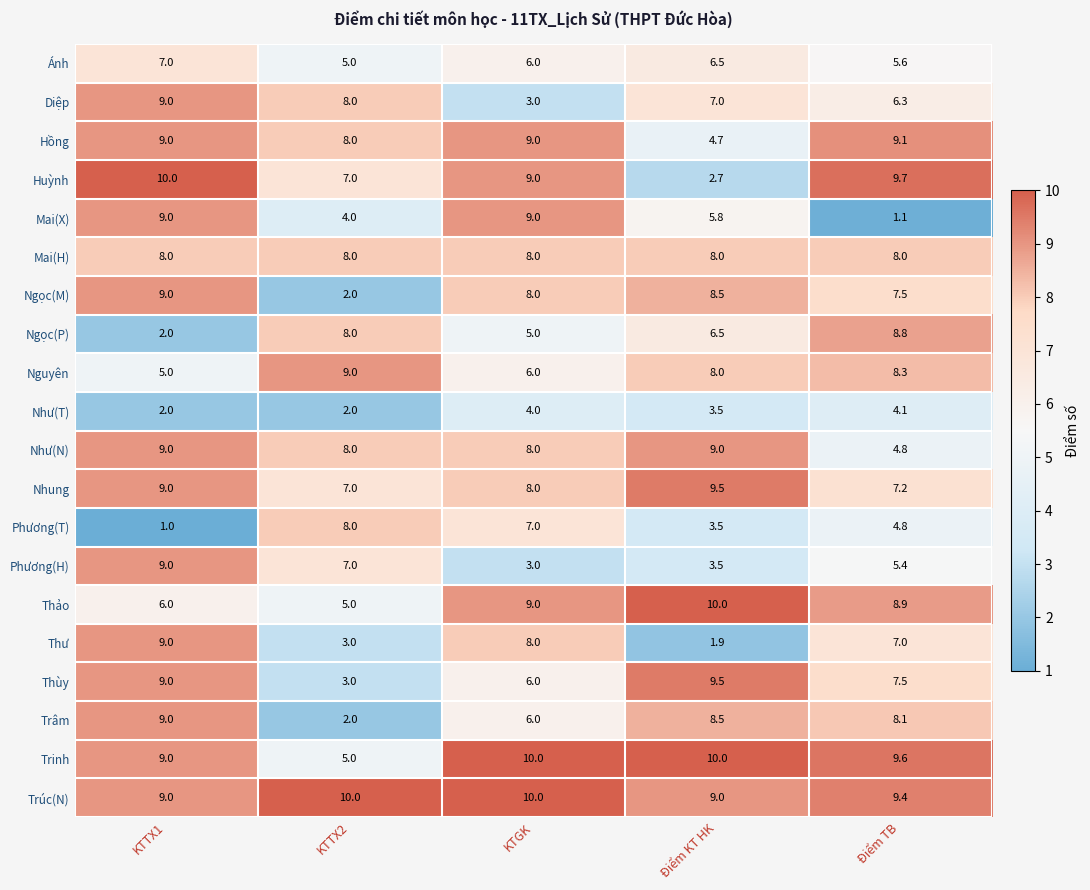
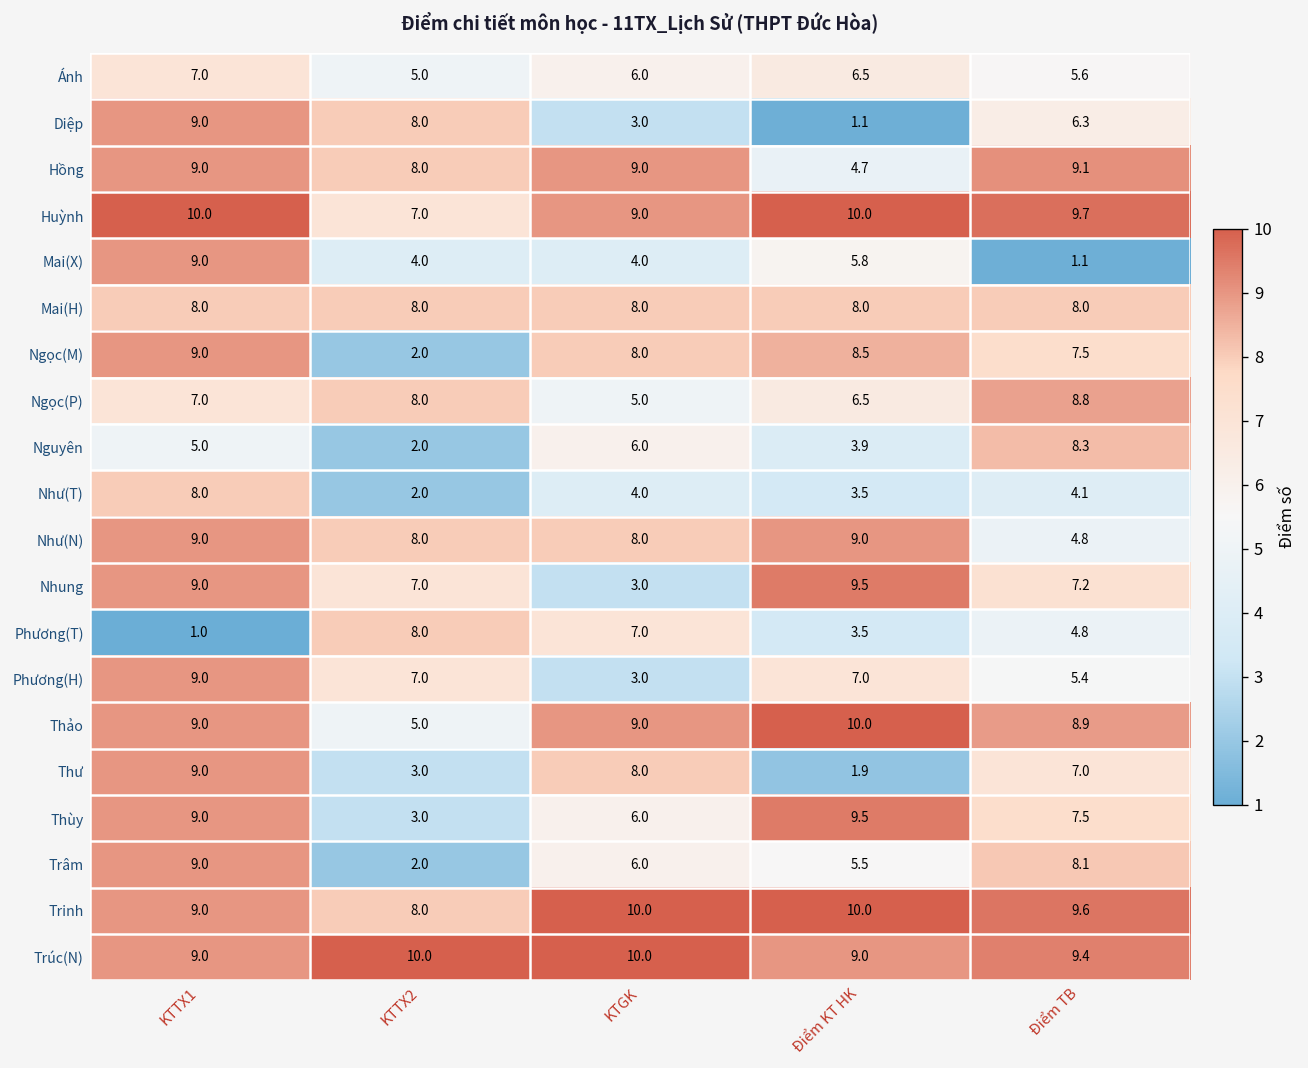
Diệp, Điểm KT HK: 7.0 -> 1.1
Huỳnh, Điểm KT HK: 2.7 -> 10.0
Mai(X), KTGK: 9.0 -> 4.0
Ngọc(P), KTTX1: 2.0 -> 7.0
Nguyên, KTTX2: 9.0 -> 2.0
Nguyên, Điểm KT HK: 8.0 -> 3.9
Như(T), KTTX1: 2.0 -> 8.0
Nhung, KTGK: 8.0 -> 3.0
Phương(H), Điểm KT HK: 3.5 -> 7.0
Thảo, KTTX1: 6.0 -> 9.0
Trâm, Điểm KT HK: 8.5 -> 5.5
Trinh, KTTX2: 5.0 -> 8.0
